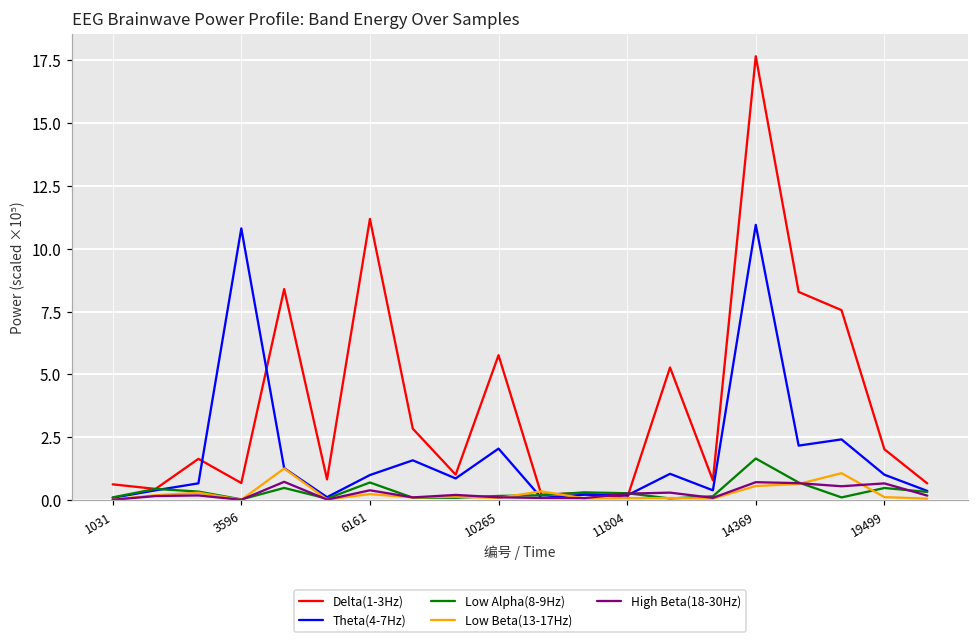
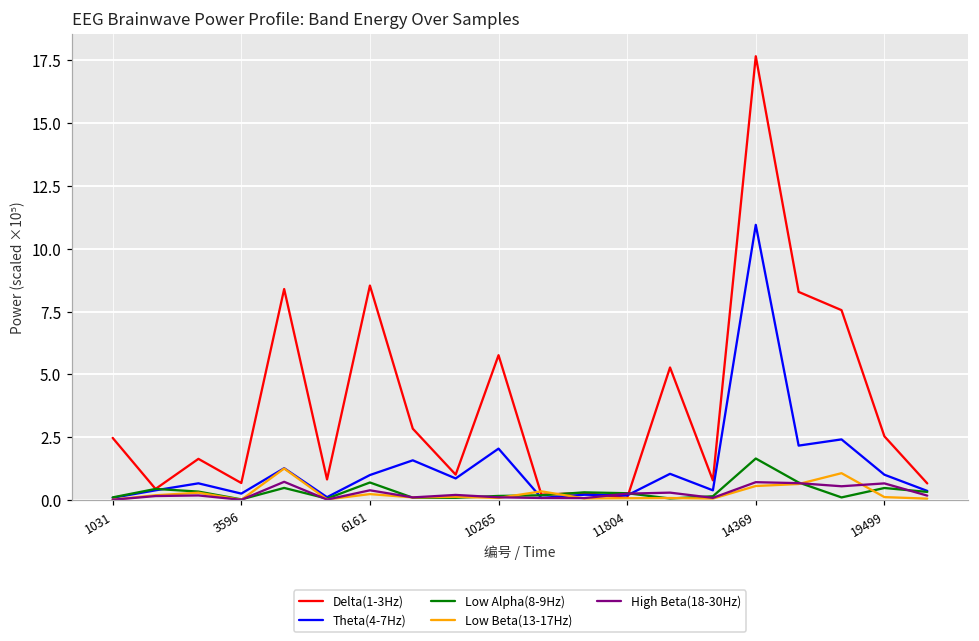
Delta(1-3Hz), 1031: 0.6 -> 2.5
Theta(4-7Hz), 3596: 10.8 -> 0.3
Delta(1-3Hz), 6161: 11.2 -> 8.5
Delta(1-3Hz), 19499: 2.0 -> 2.5
